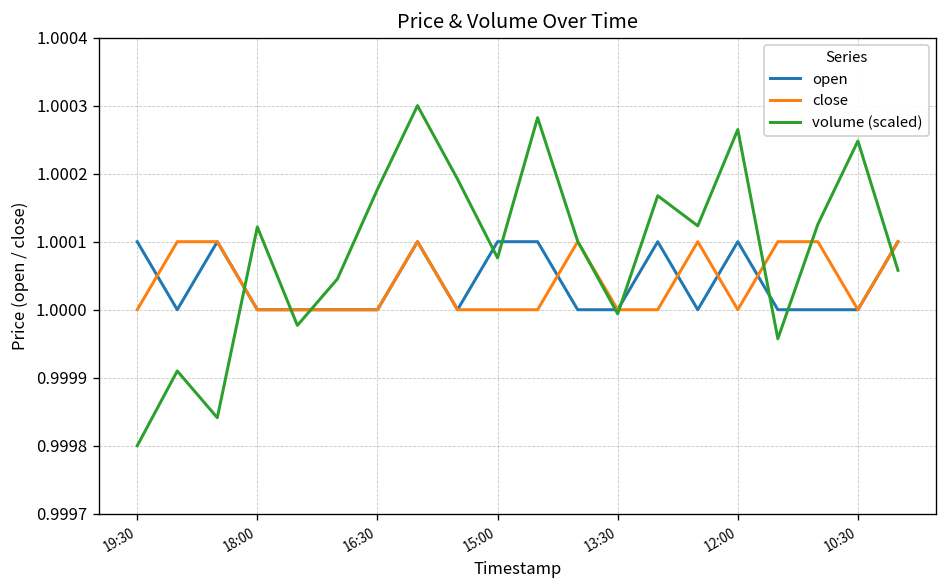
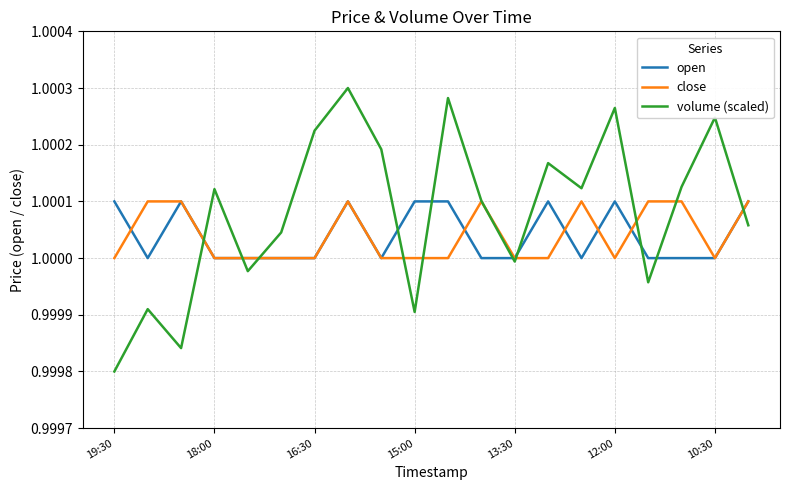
volume (scaled), 16:30: 1.00018 -> 1.00022
volume (scaled), 15:00: 1.00008 -> 0.99990
